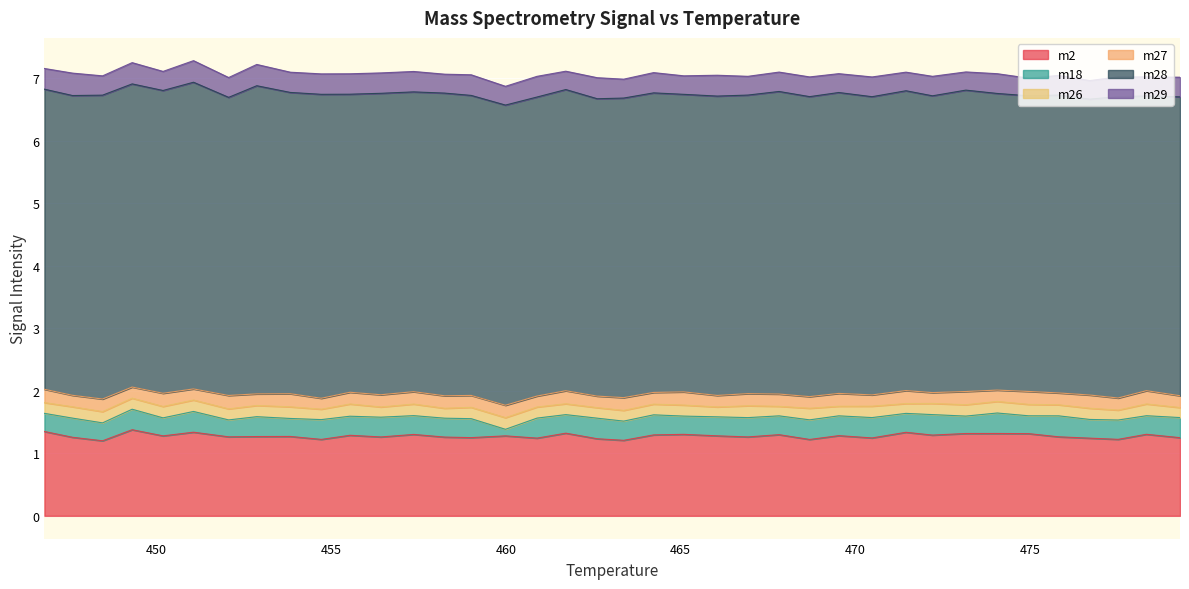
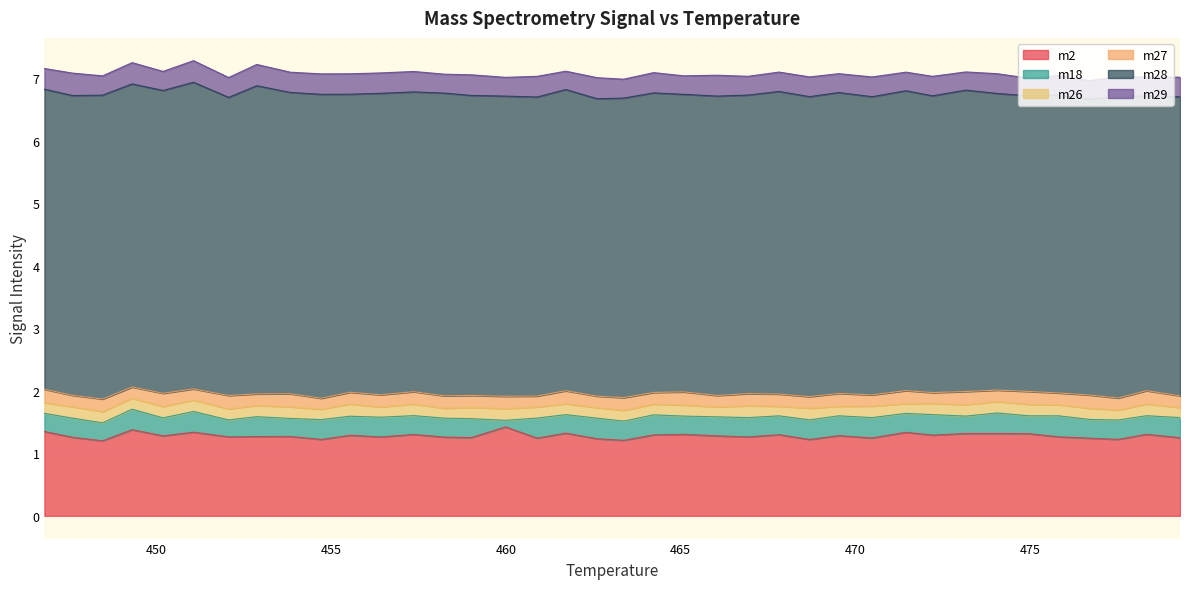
m2, 460: 1.3 -> 1.4
